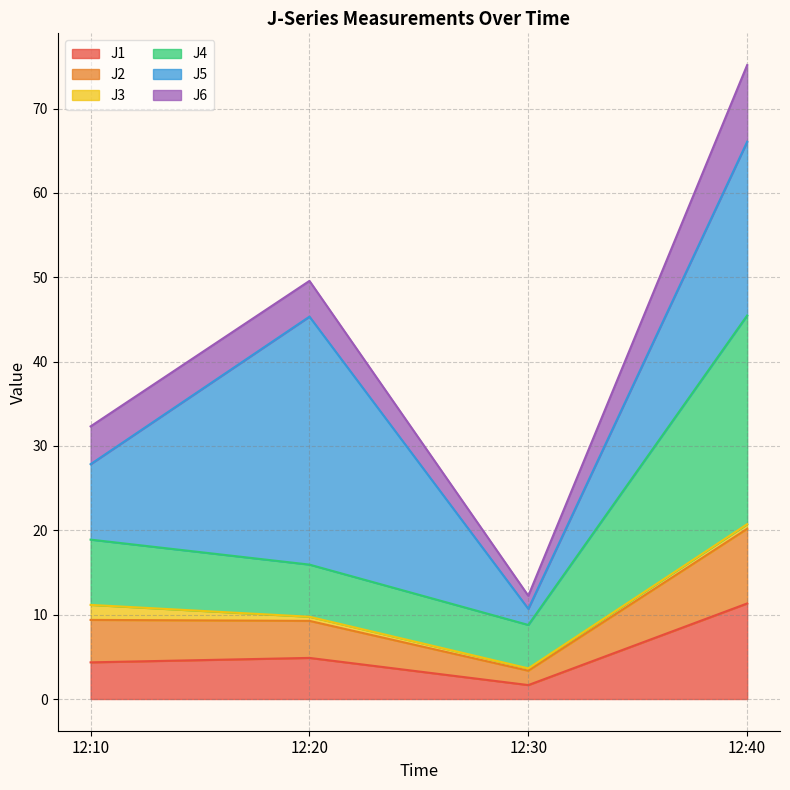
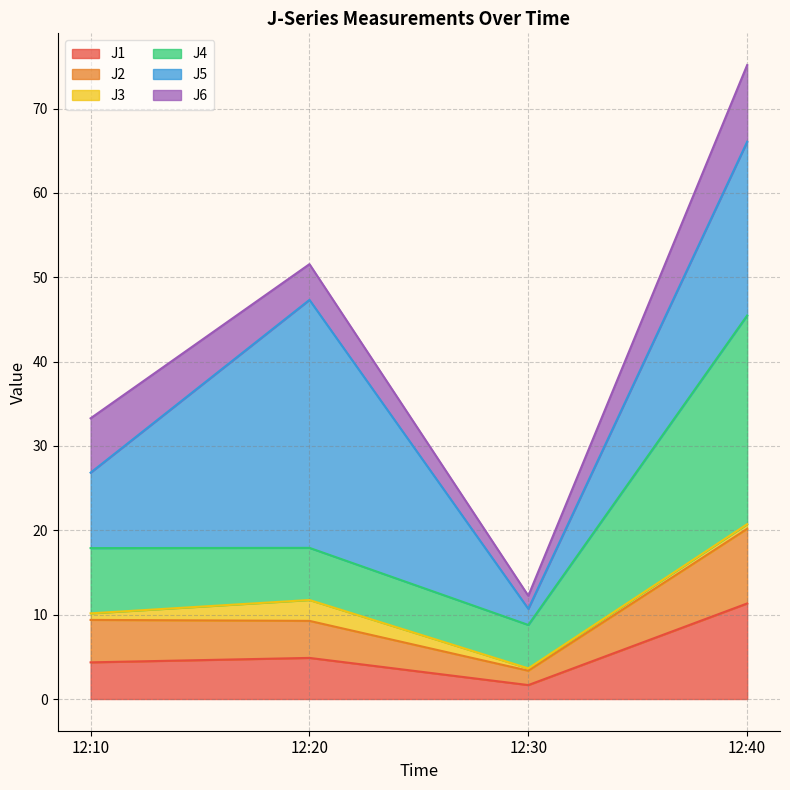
J3, 12:10: 2 -> 1
J6, 12:10: 4 -> 6
J3, 12:20: 0 -> 2
